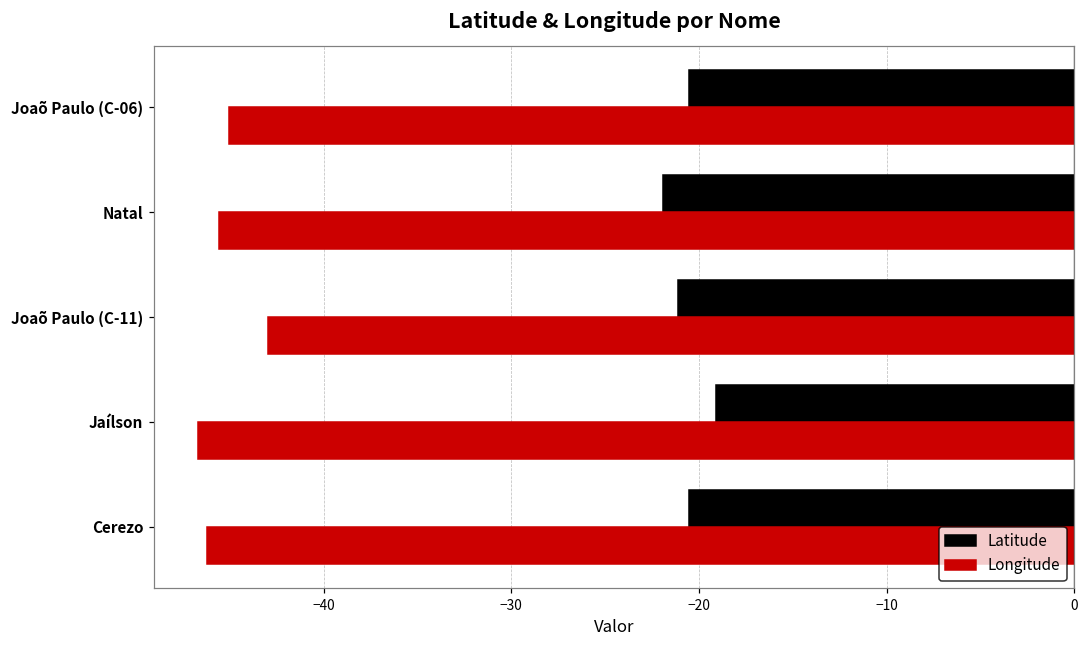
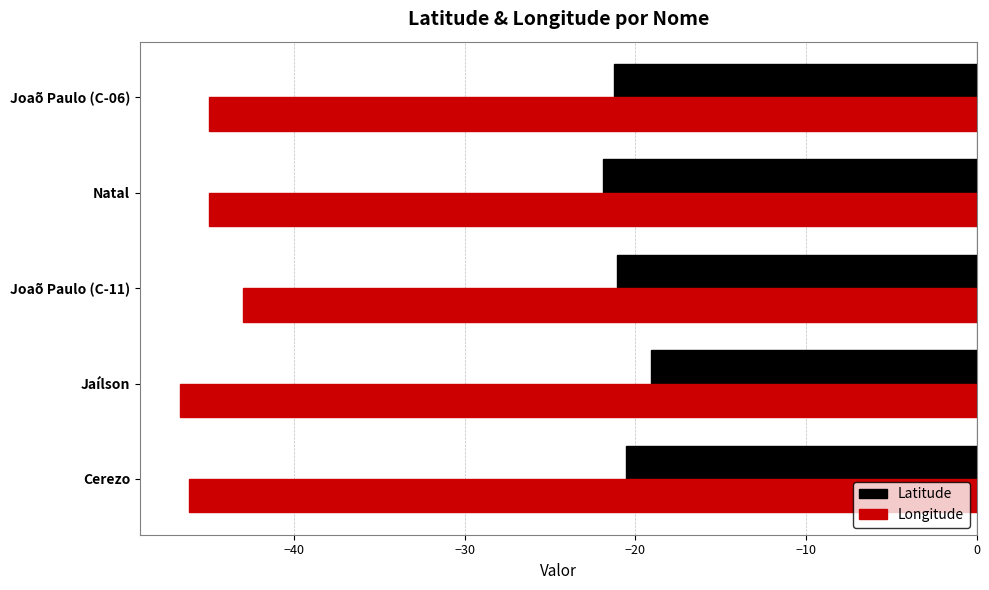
Latitude, Joaõ Paulo (C-06): -20.5 -> -21.2
Longitude, Natal: -45.6 -> -45.0
